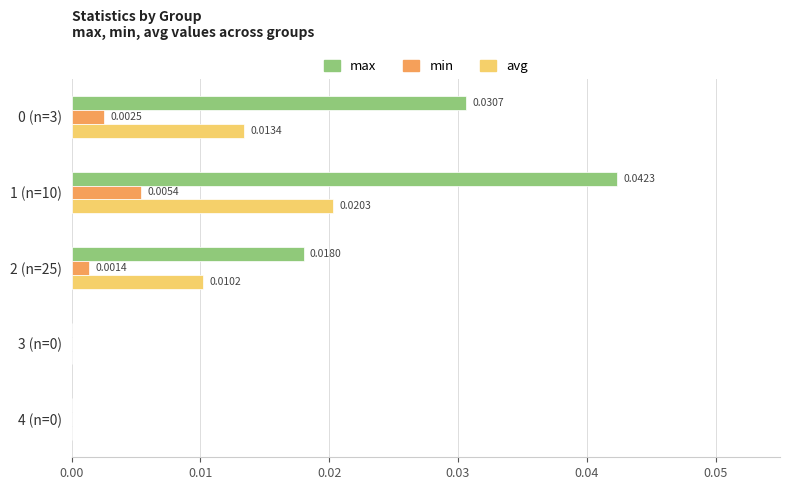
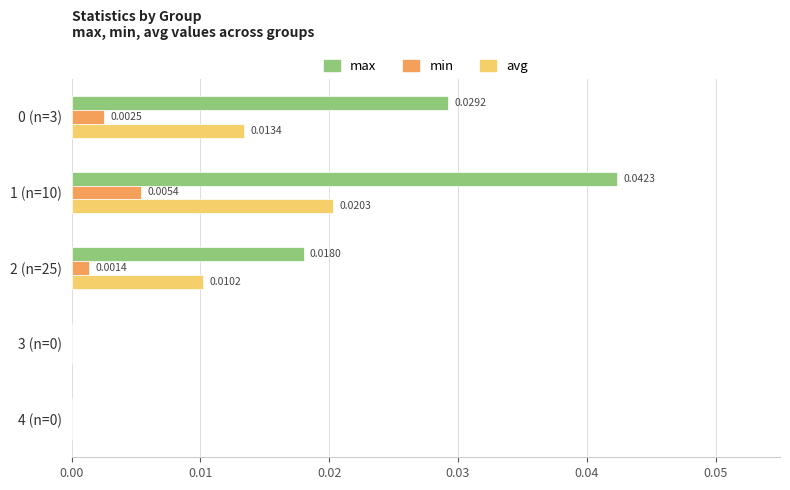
max, 0 (n=3): 0.0307 -> 0.0292
